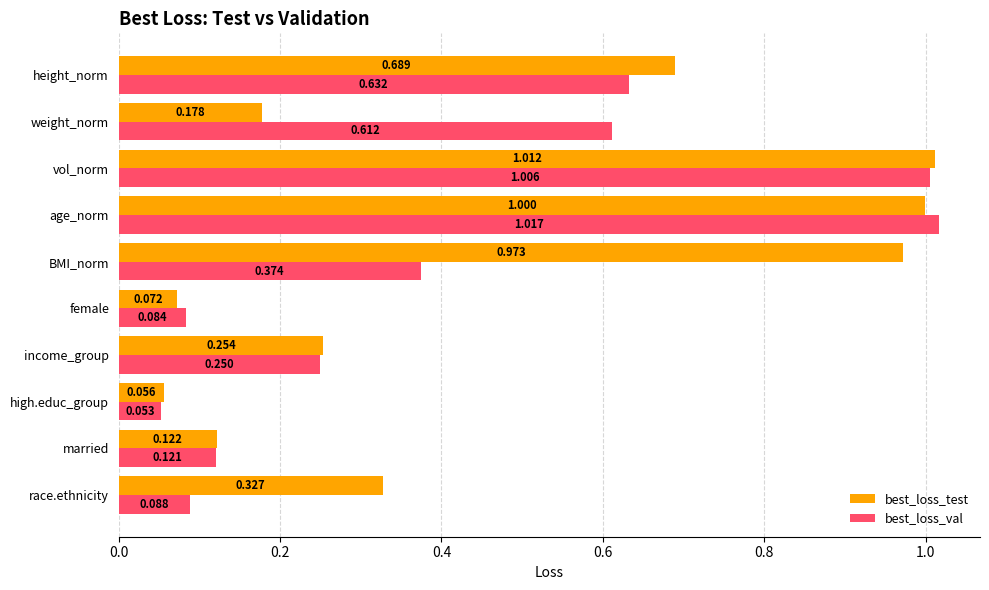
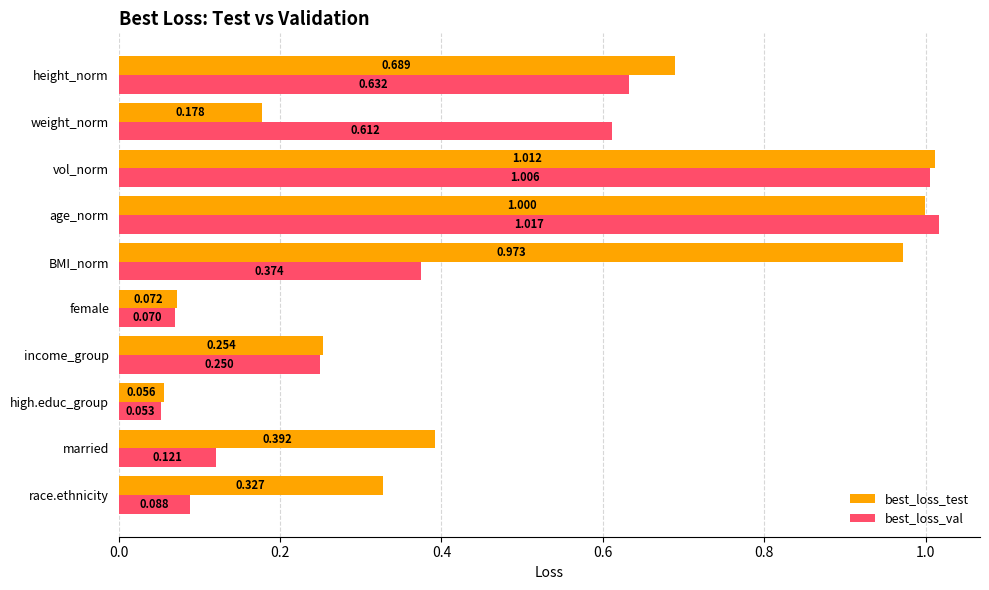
best_loss_val, female: 0.084 -> 0.070
best_loss_test, married: 0.122 -> 0.392
